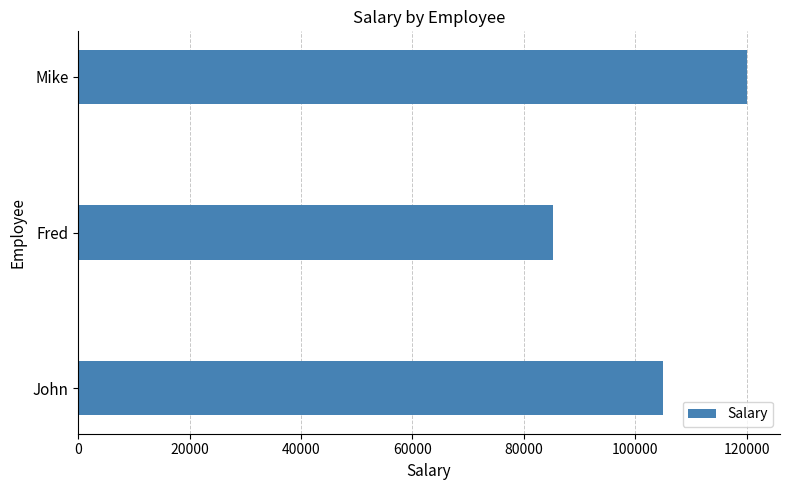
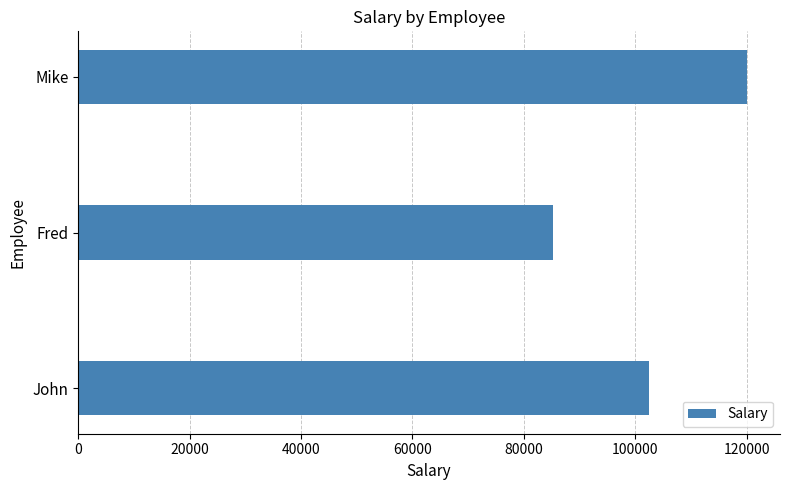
John: 105000 -> 103000
